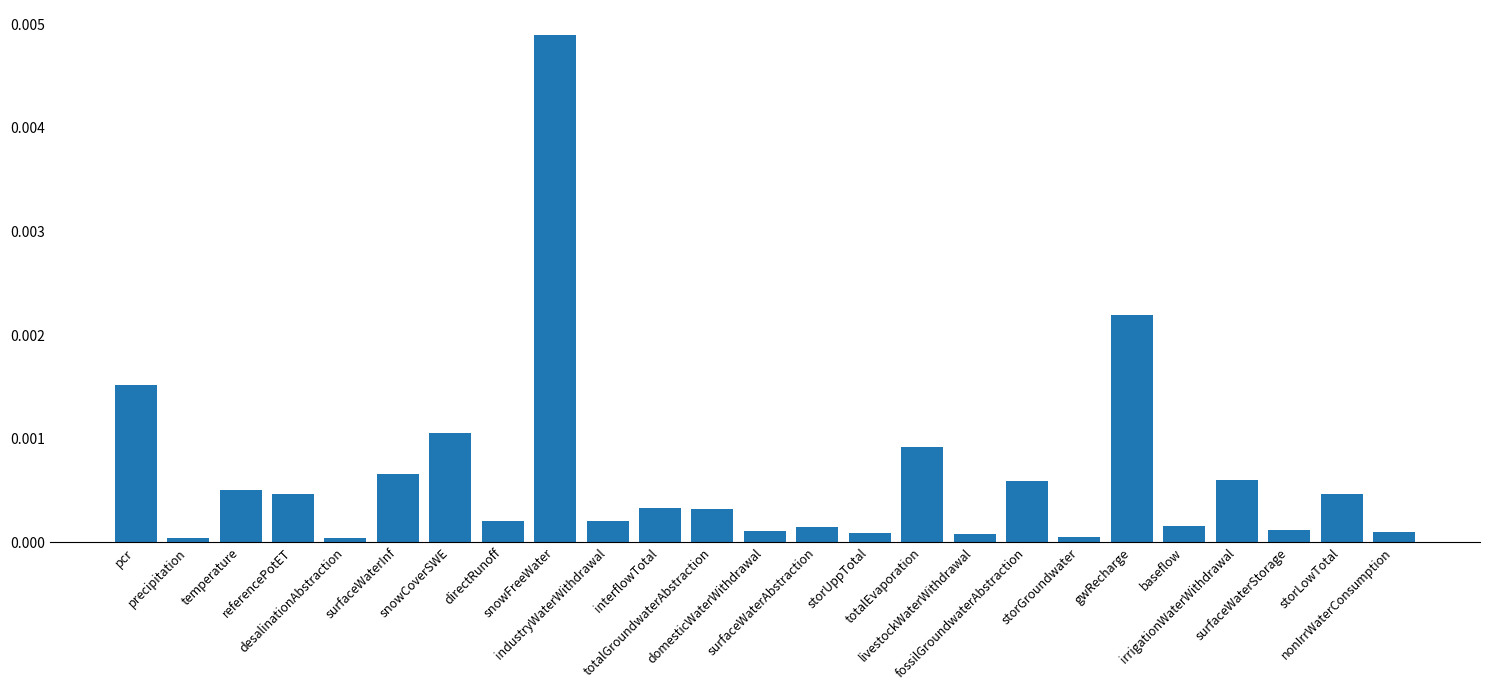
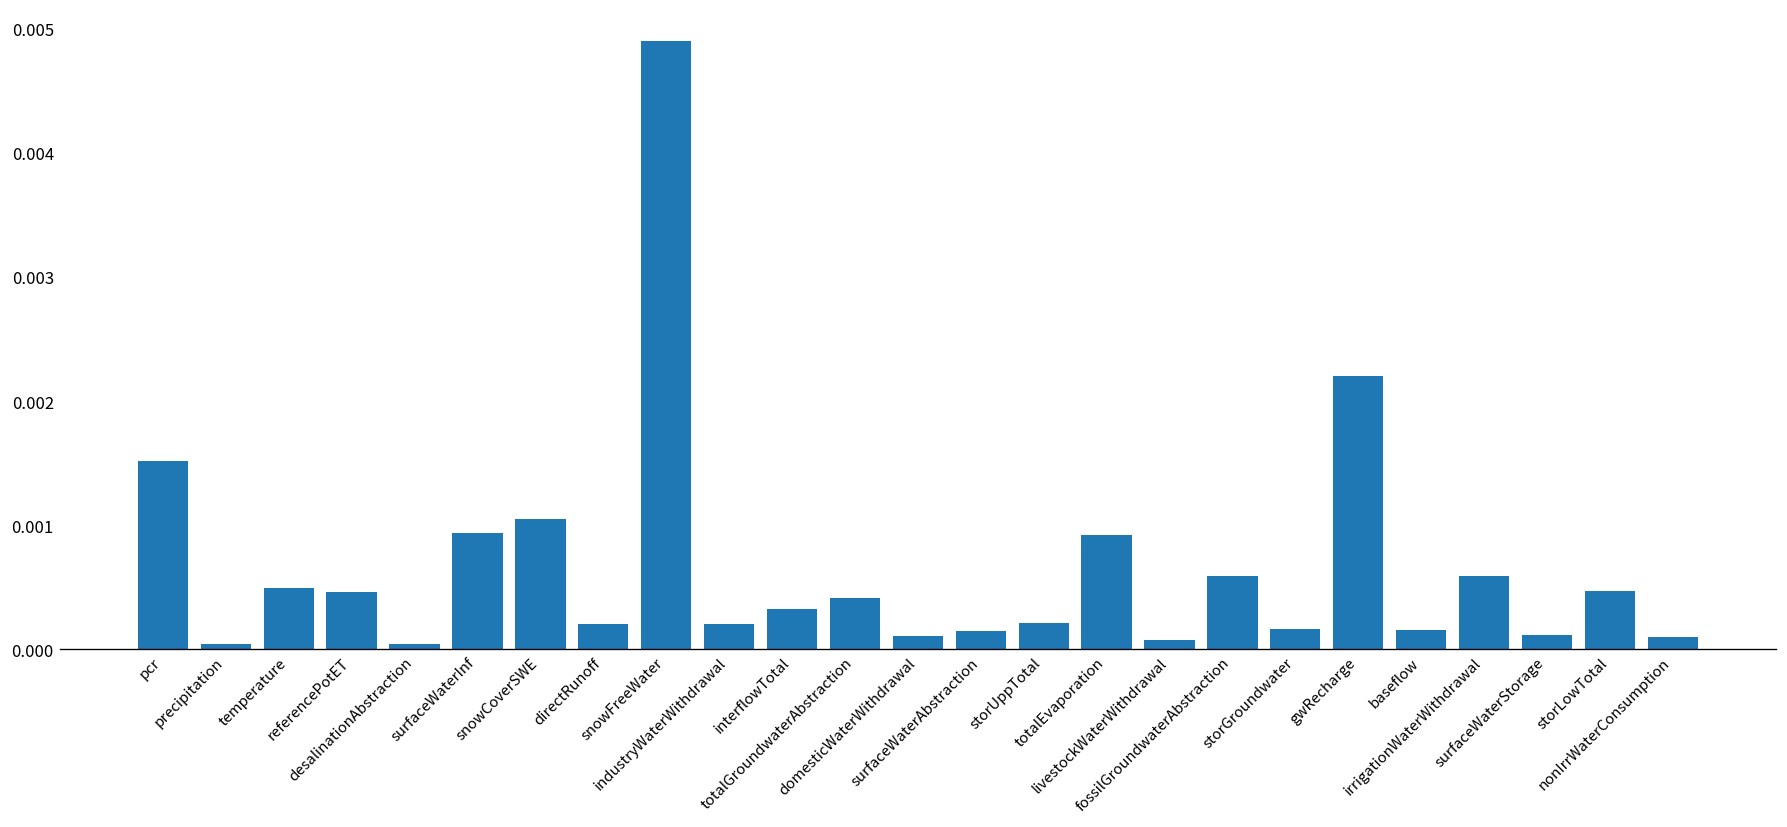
surfaceWaterInf: 0.00066 -> 0.00094
totalGroundwaterAbstraction: 0.00032 -> 0.00041
storUppTotal: 0.00008 -> 0.00022
storGroundwater: 0.00004 -> 0.00017
